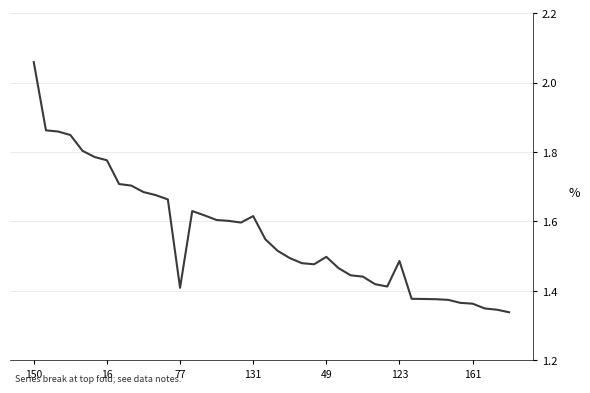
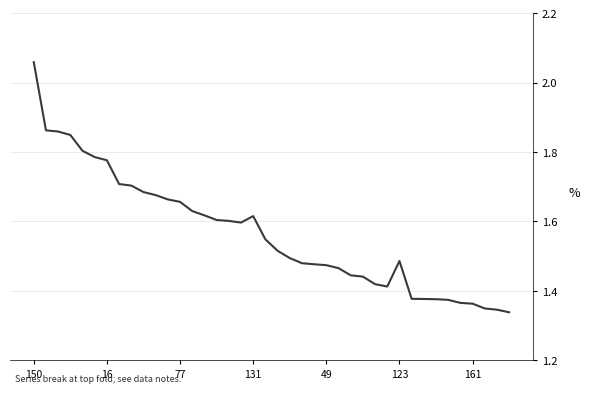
77: 1.41 -> 1.66
49: 1.50 -> 1.47
